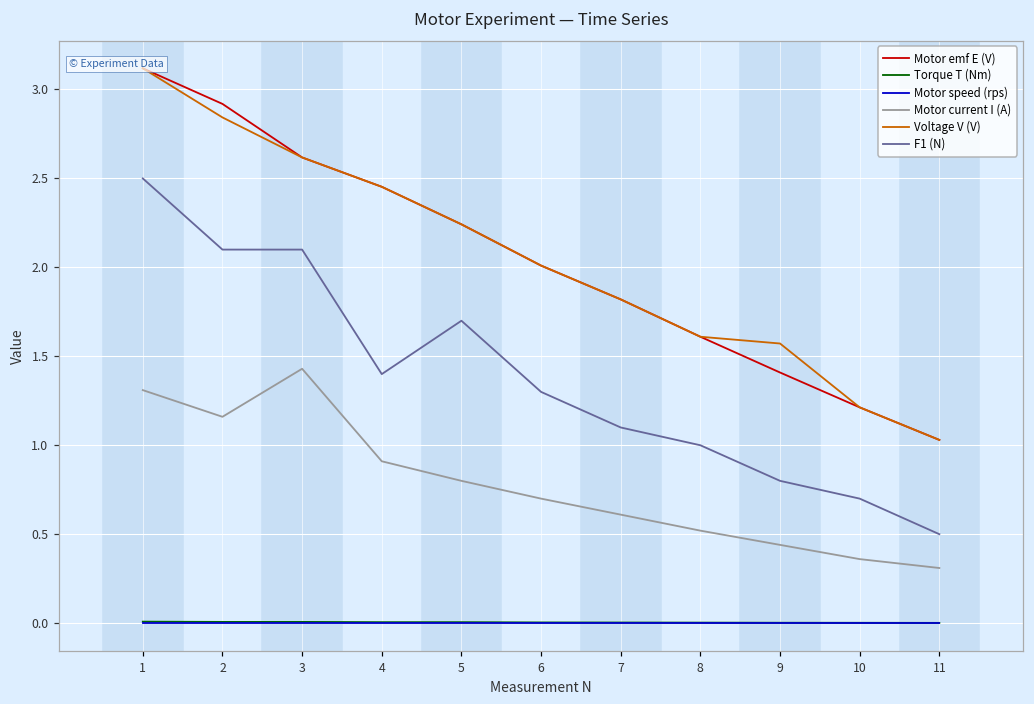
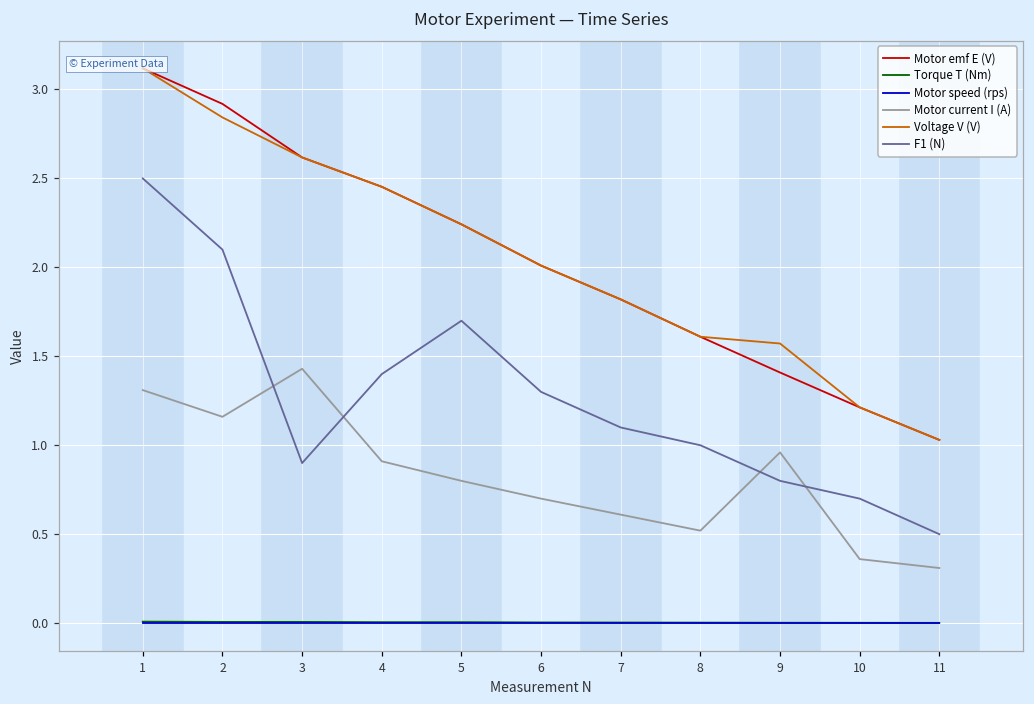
F1 (N), 3: 2.1 -> 0.9
Motor current I (A), 9: 0.44 -> 0.96
